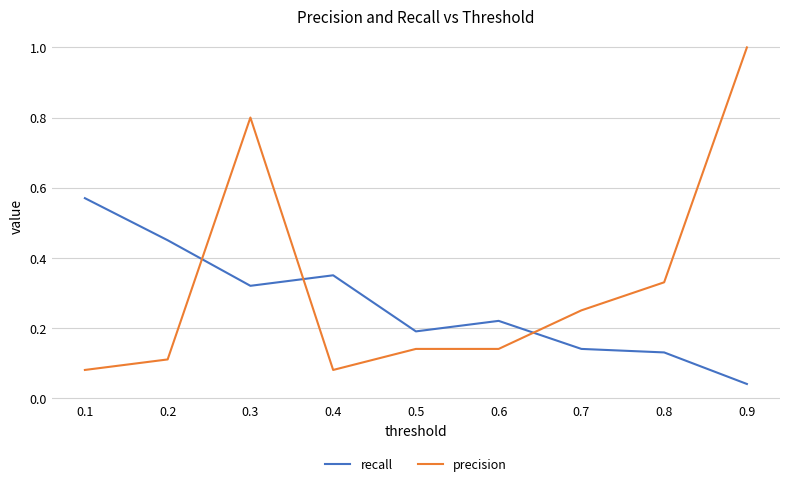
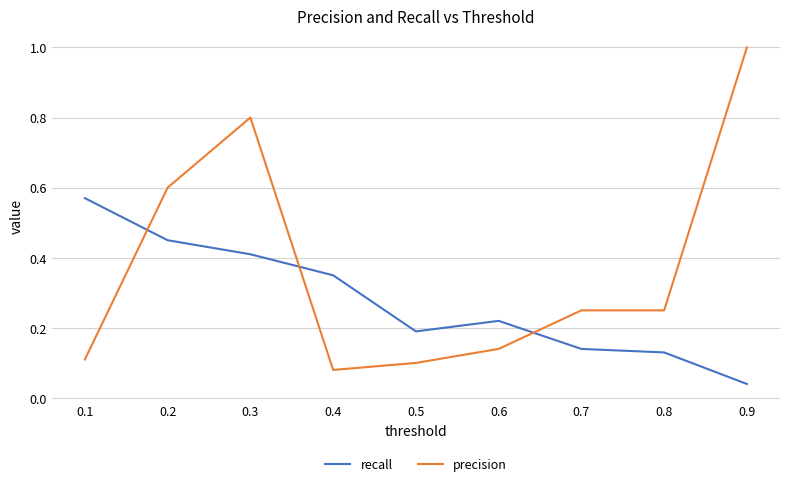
precision, 0.1: 0.08 -> 0.11
precision, 0.2: 0.11 -> 0.60
recall, 0.3: 0.32 -> 0.41
precision, 0.5: 0.14 -> 0.10
precision, 0.8: 0.33 -> 0.25
